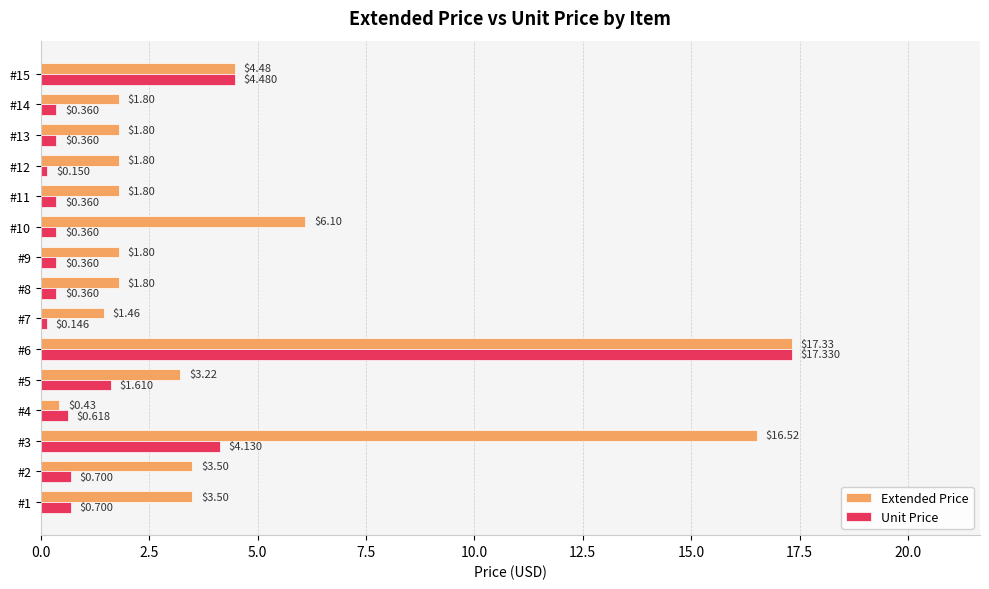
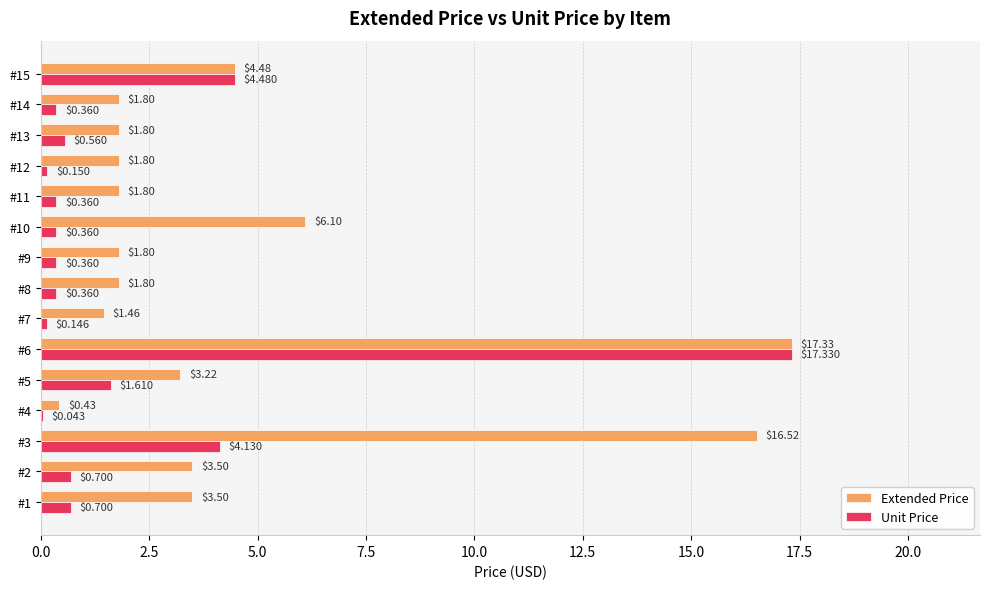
Unit Price, #13: $0.360 -> $0.560
Unit Price, #4: $0.618 -> $0.043
